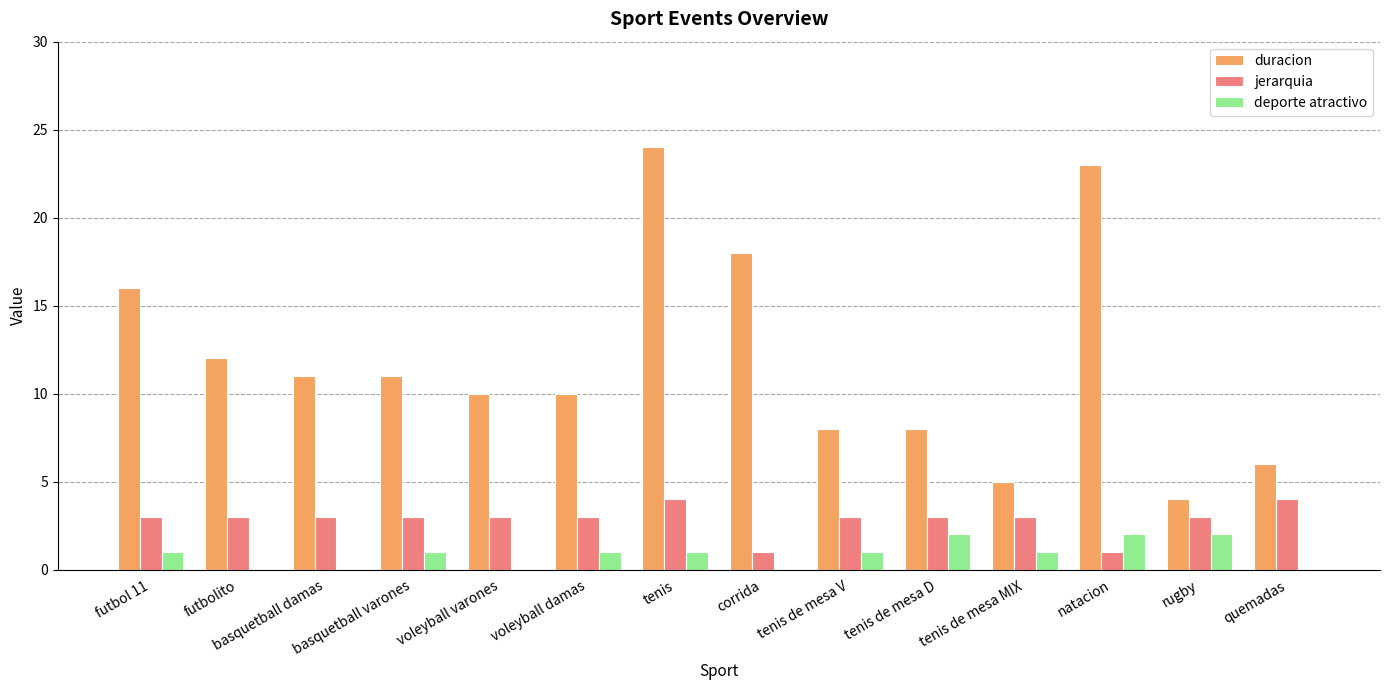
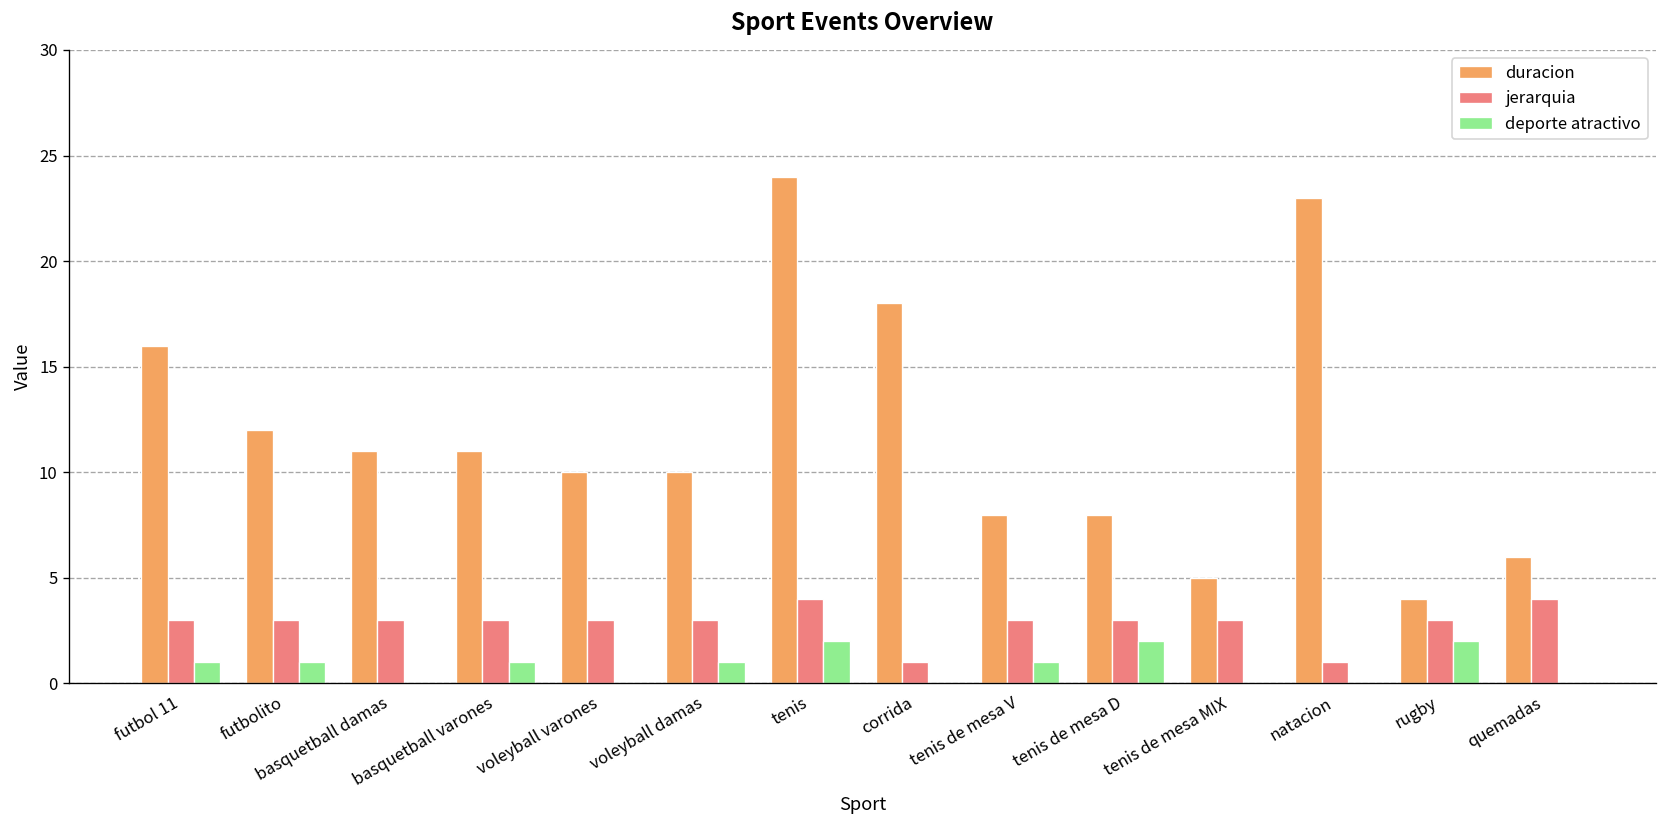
deporte atractivo, futbolito: 0 -> 1
deporte atractivo, tenis: 1 -> 2
deporte atractivo, tenis de mesa MIX: 1 -> 0
deporte atractivo, natacion: 2 -> 0
